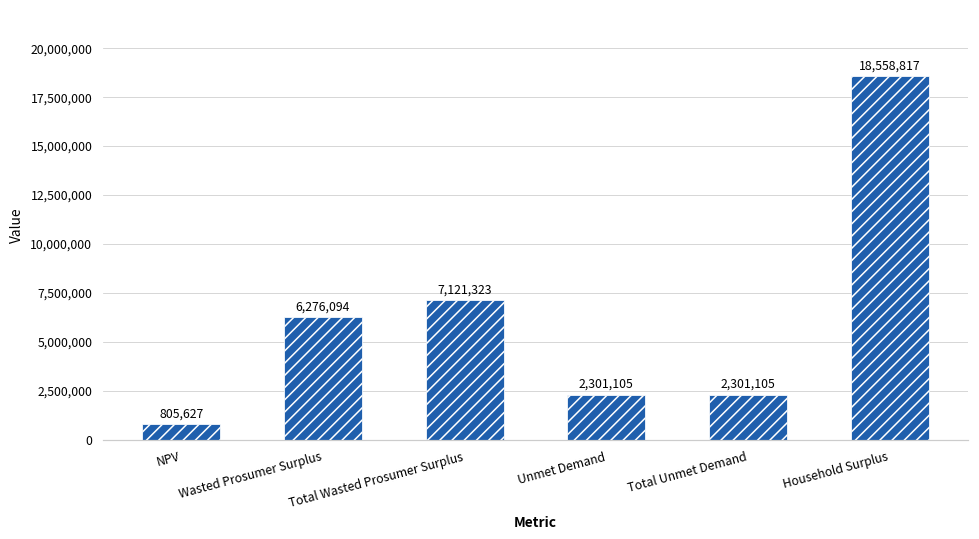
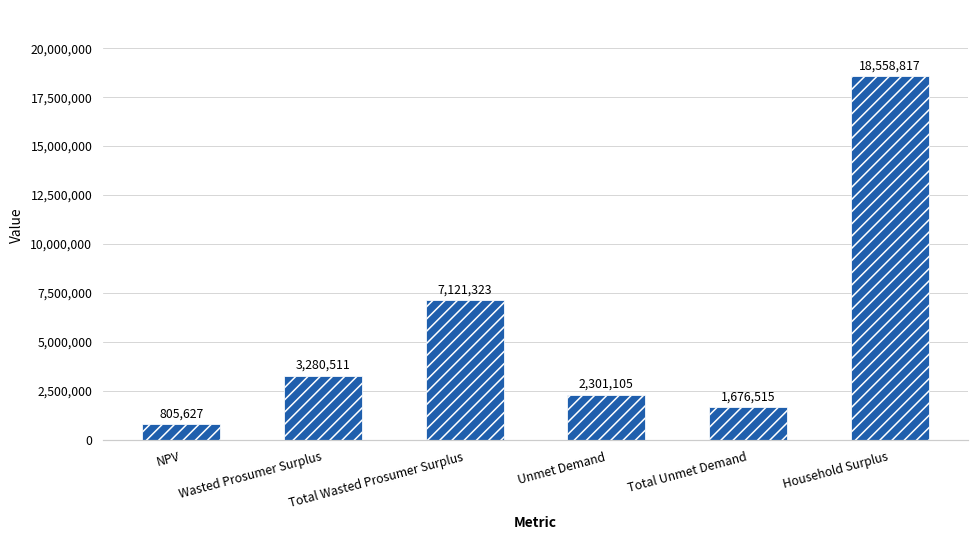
Wasted Prosumer Surplus: 6,276,094 -> 3,280,511
Total Unmet Demand: 2,301,105 -> 1,676,515
